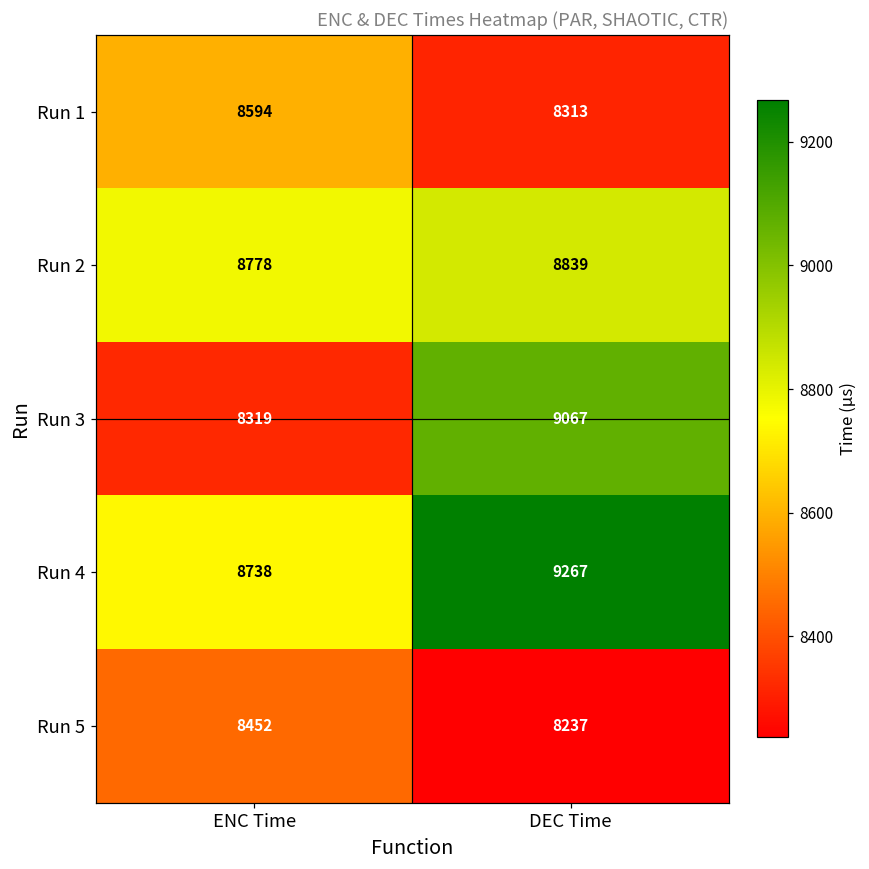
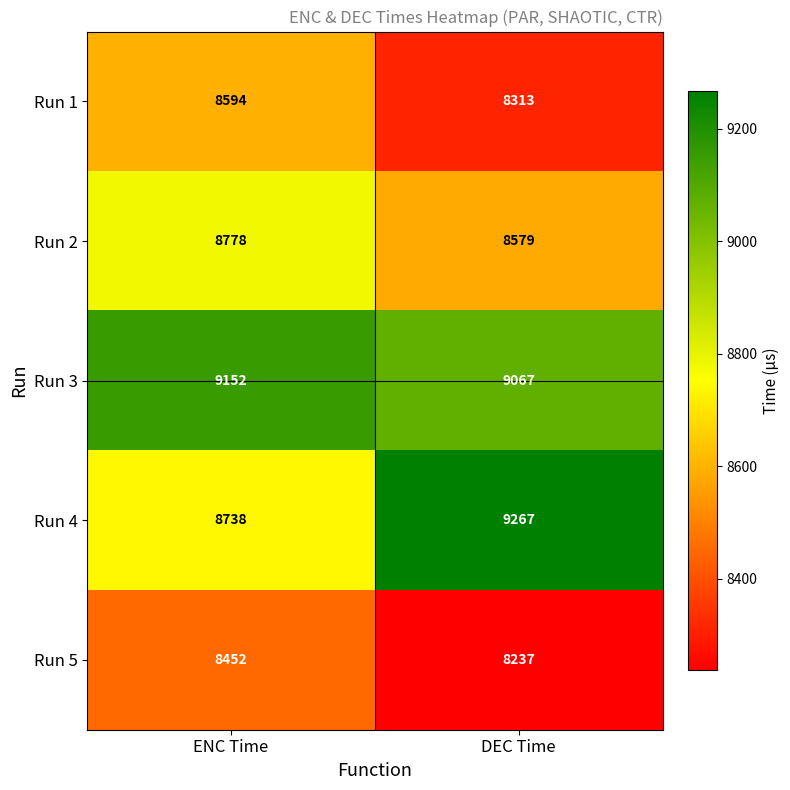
Run 2, DEC Time: 8839 -> 8579
Run 3, ENC Time: 8319 -> 9152
